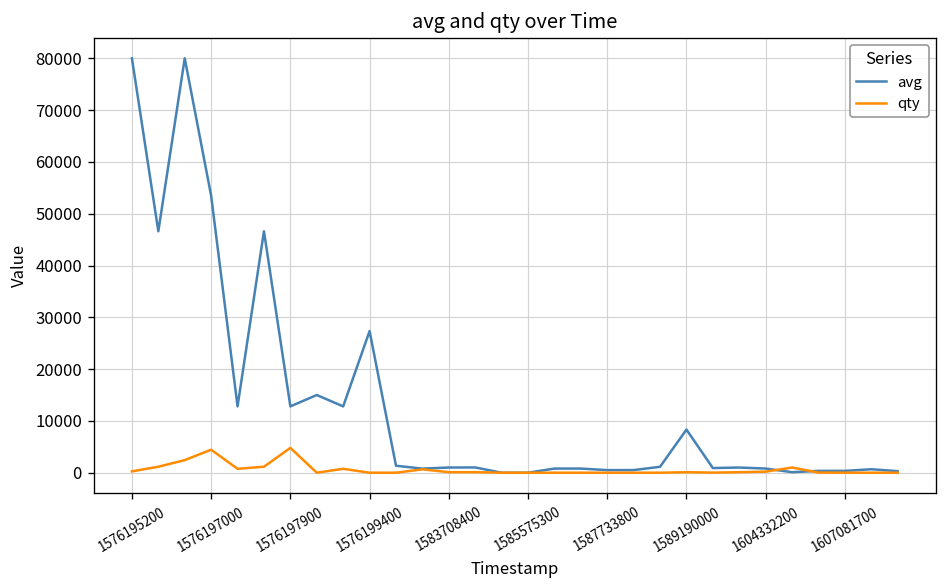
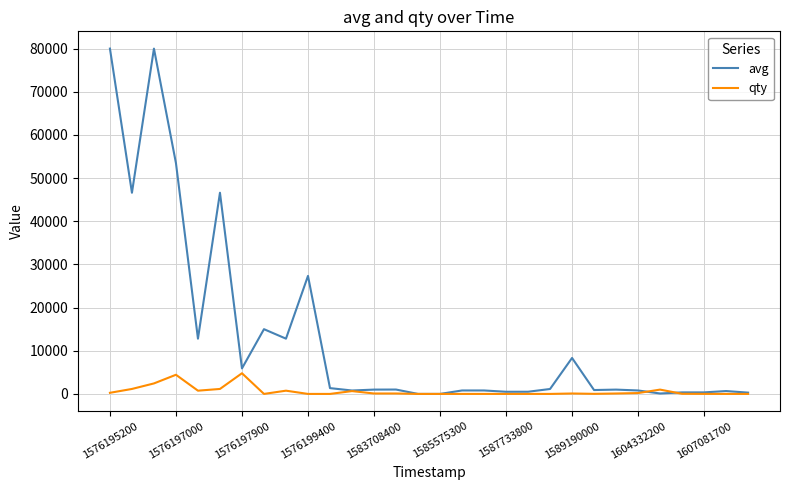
avg, 1576197900: 13000 -> 6000
